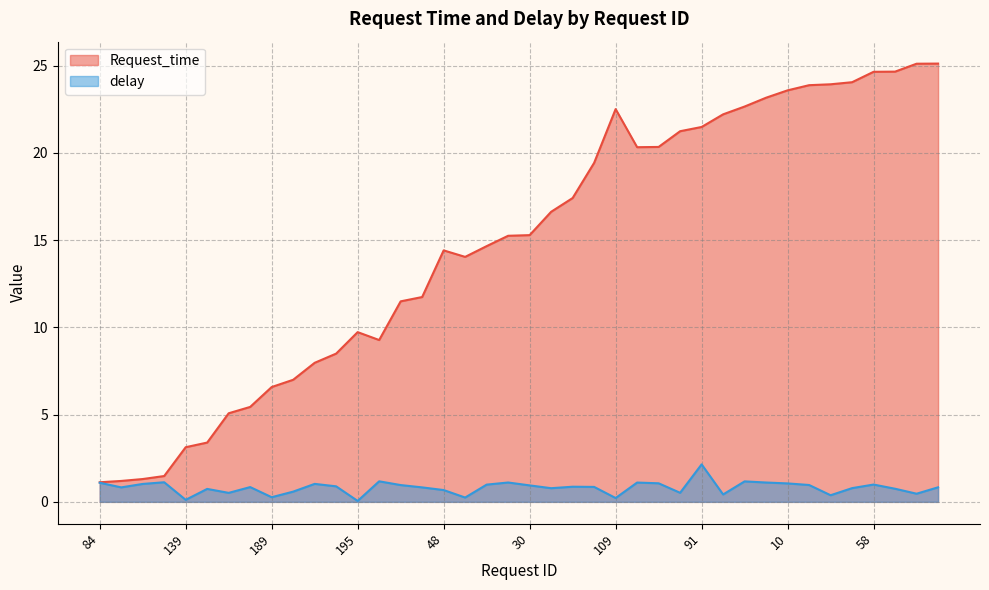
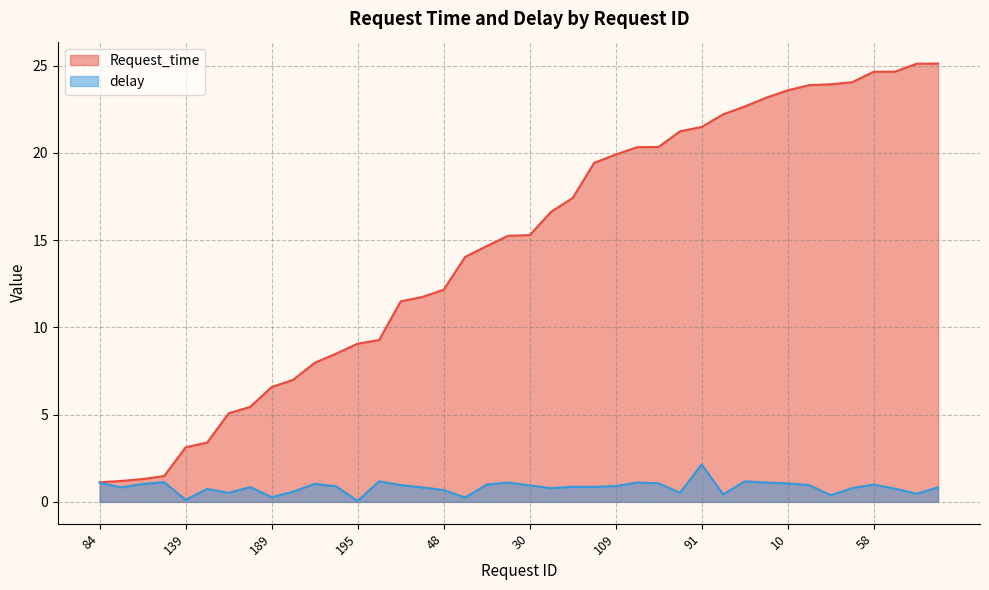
Request_time, 195: 9.7 -> 9.1
Request_time, 48: 14.4 -> 12.2
Request_time, 109: 22.5 -> 19.9
delay, 109: 0.2 -> 0.9
